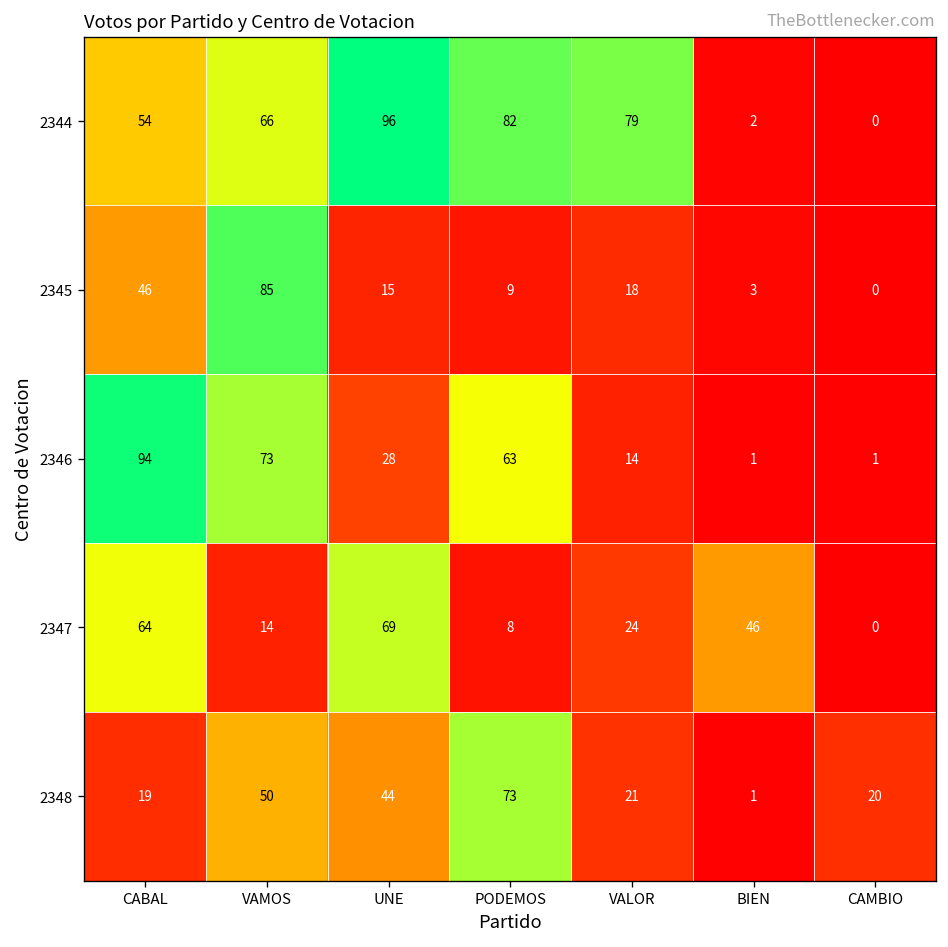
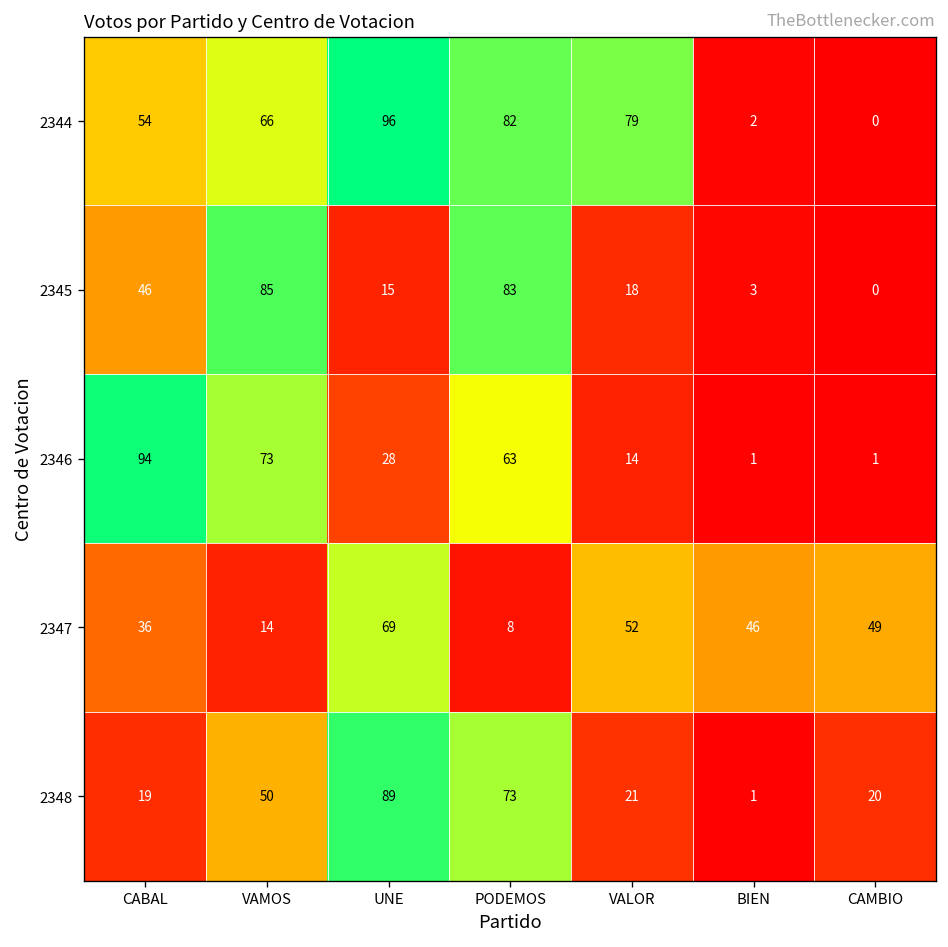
2345, PODEMOS: 9 -> 83
2347, CABAL: 64 -> 36
2347, VALOR: 24 -> 52
2347, CAMBIO: 0 -> 49
2348, UNE: 44 -> 89
